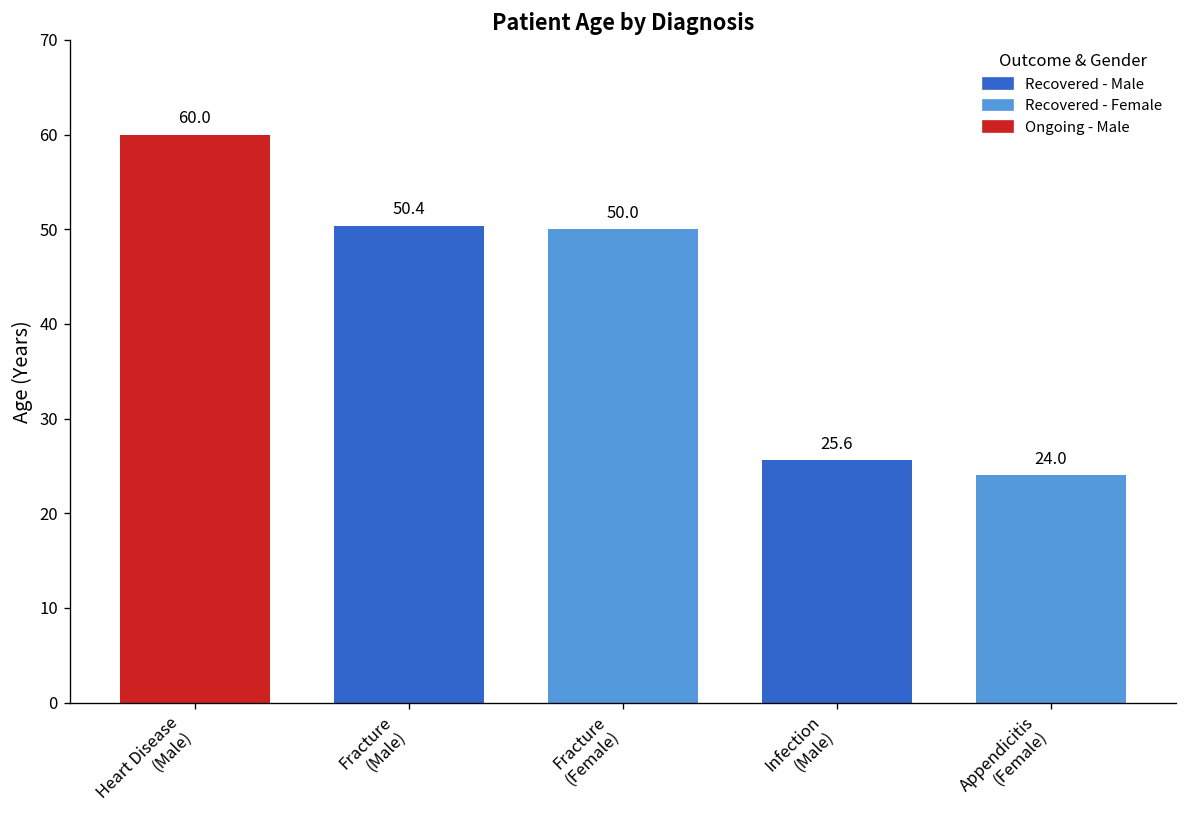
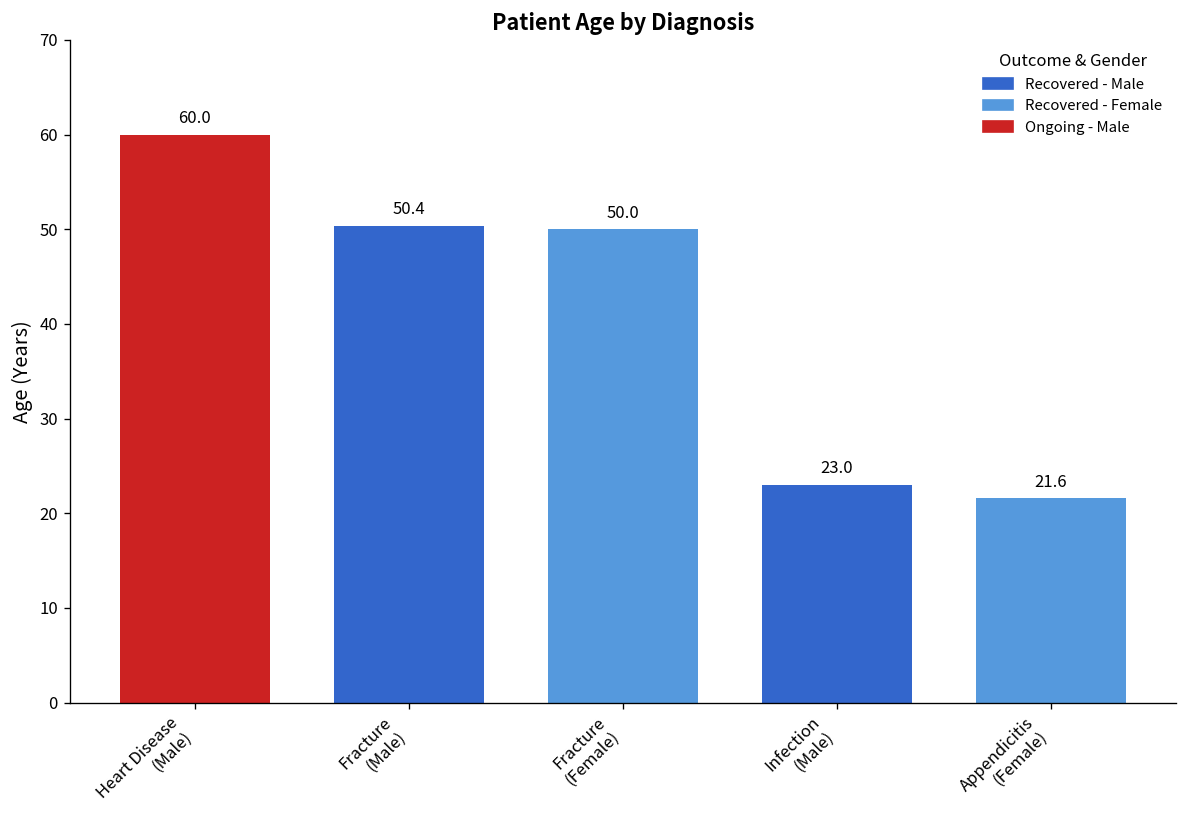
Infection (Male): 25.6 -> 23.0
Appendicitis (Female): 24.0 -> 21.6
